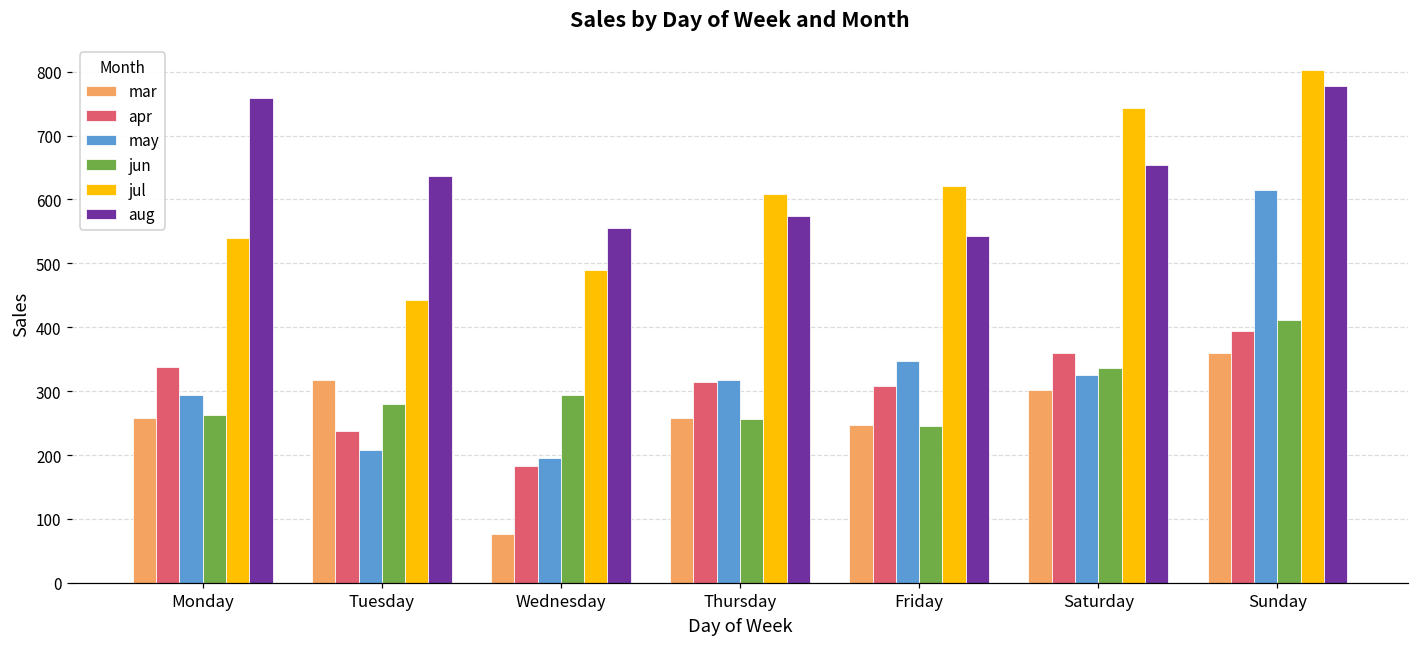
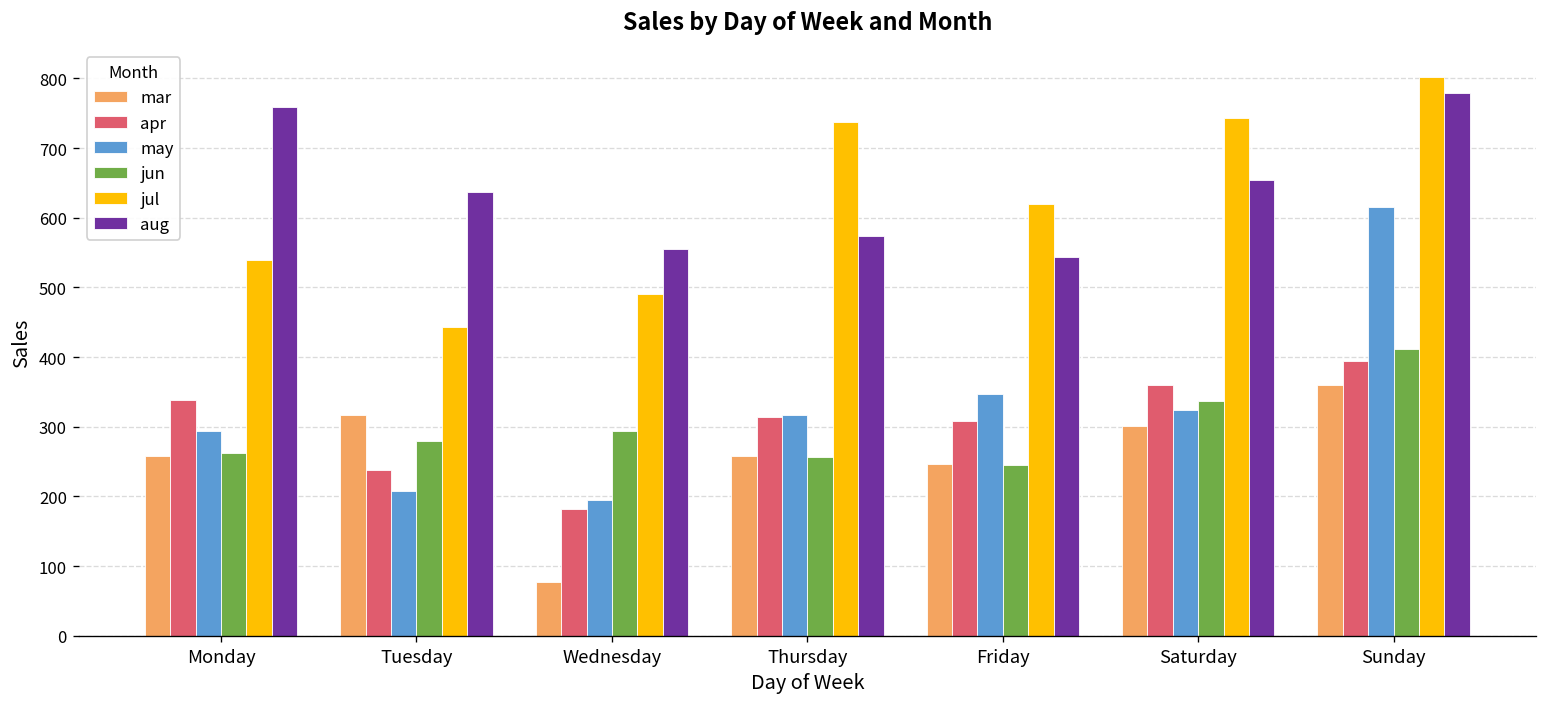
jul, Thursday: 610 -> 740
